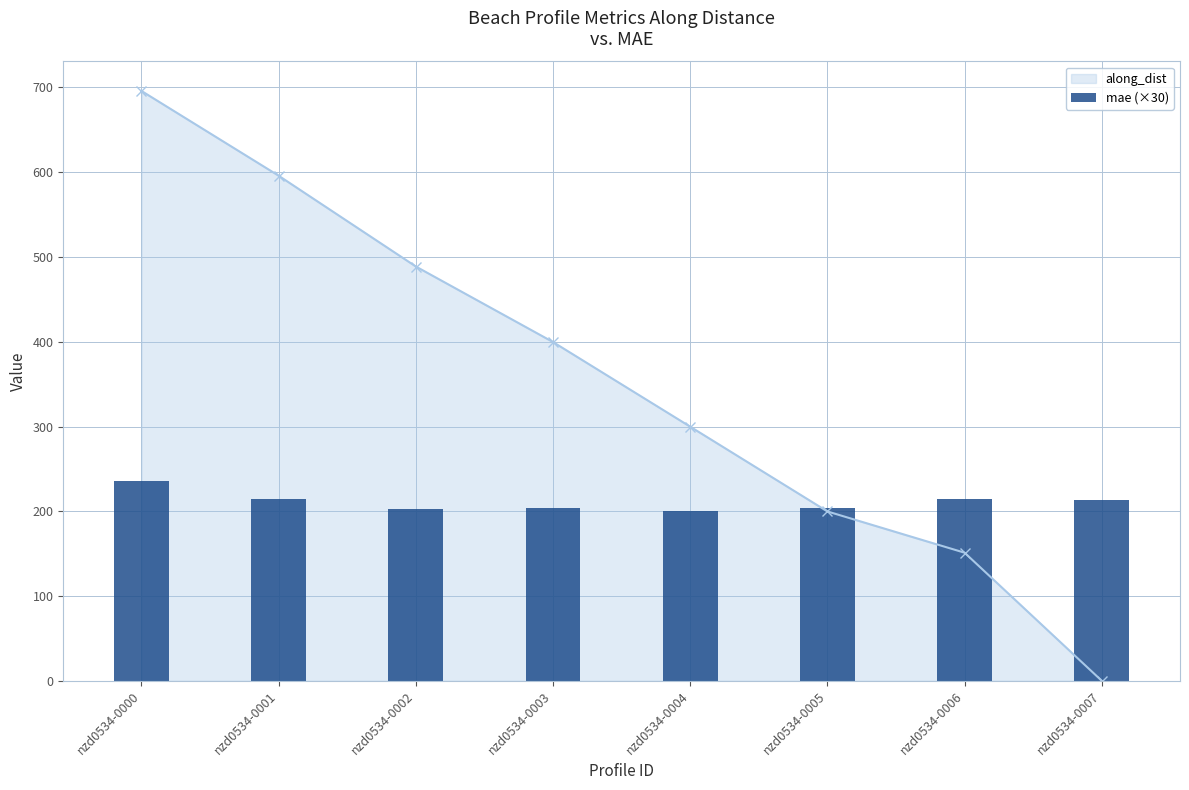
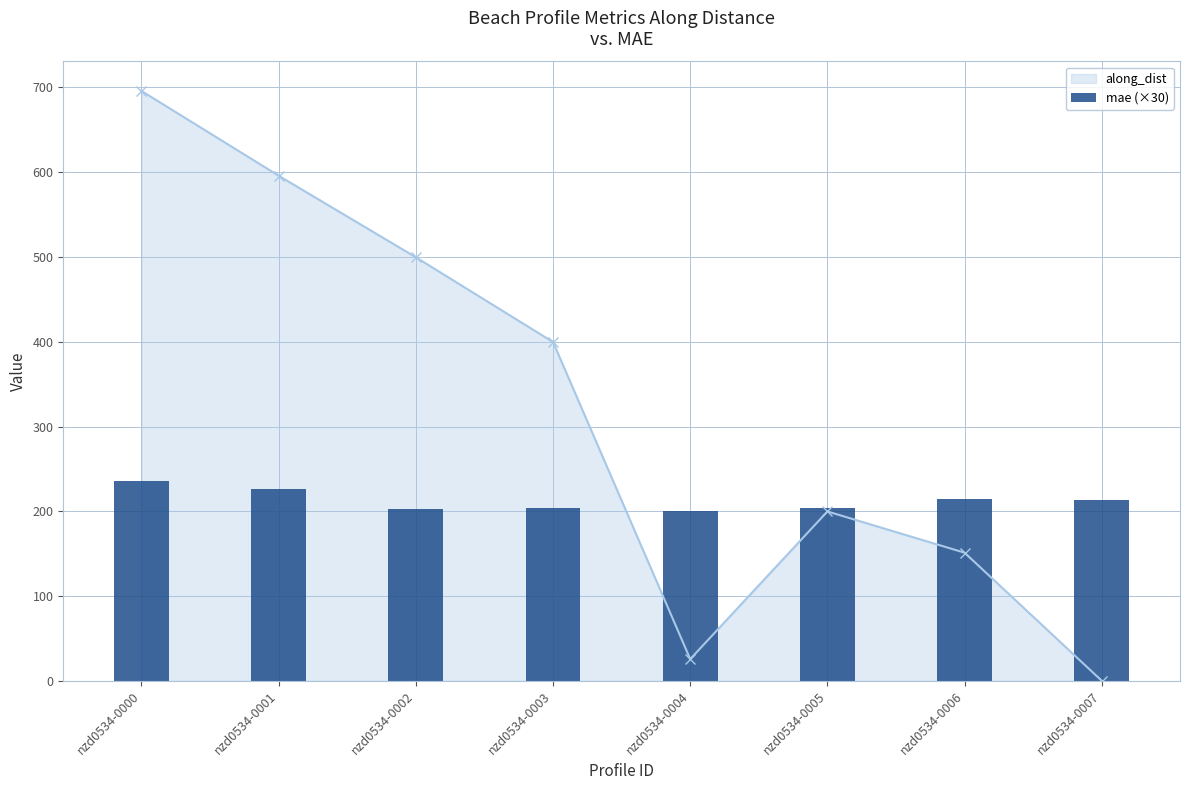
mae (×30), nzd0534-0001: 210 -> 230
along_dist, nzd0534-0002: 490 -> 500
along_dist, nzd0534-0004: 300 -> 30
